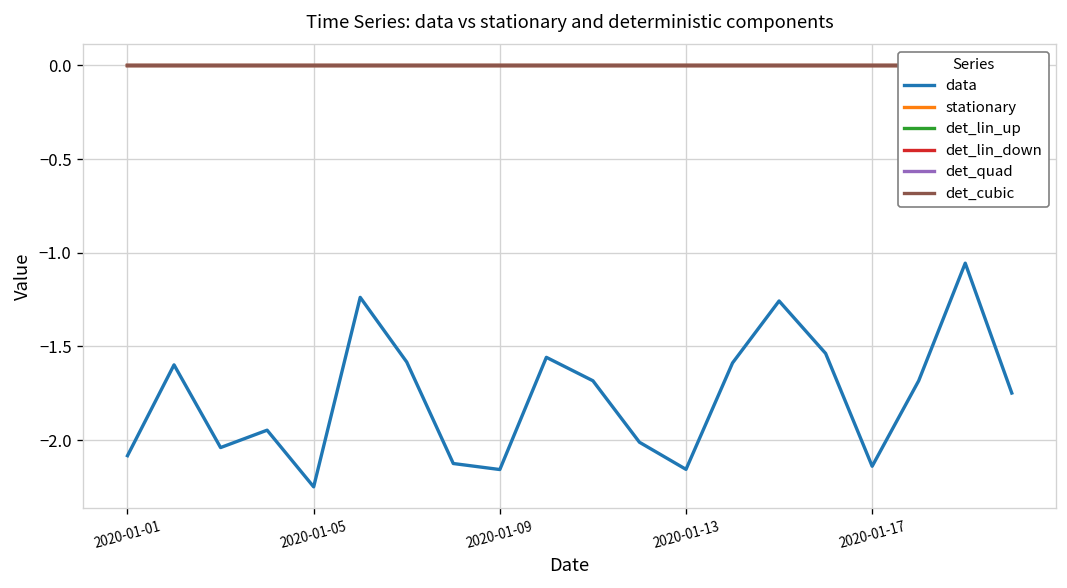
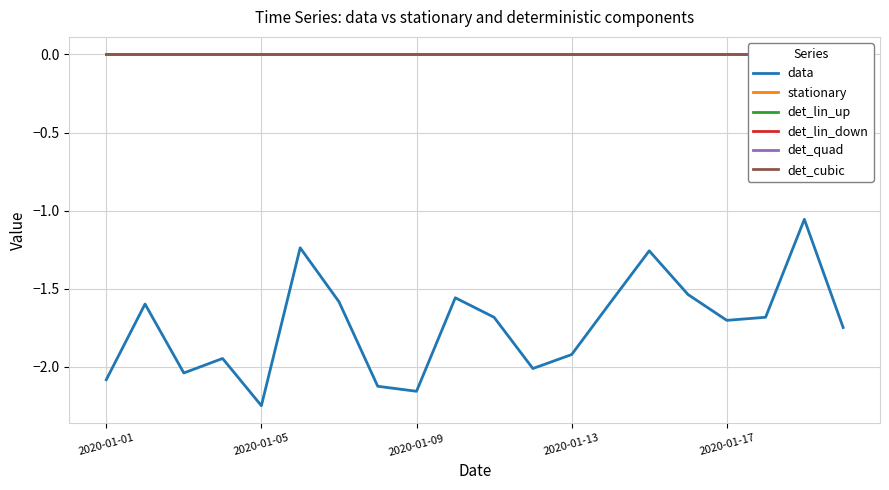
data, 2020-01-13: -2.16 -> -1.92
data, 2020-01-17: -2.14 -> -1.70
